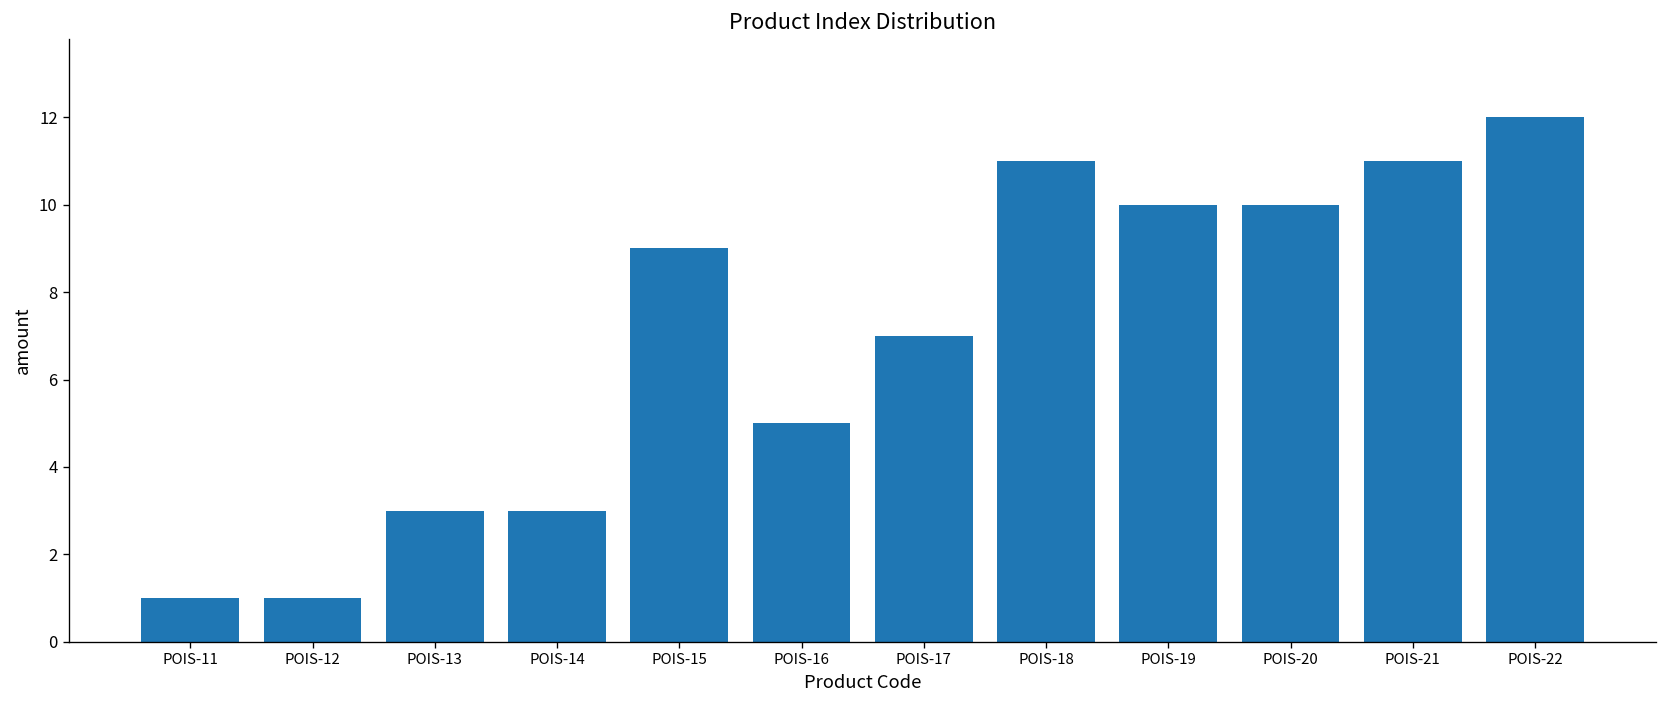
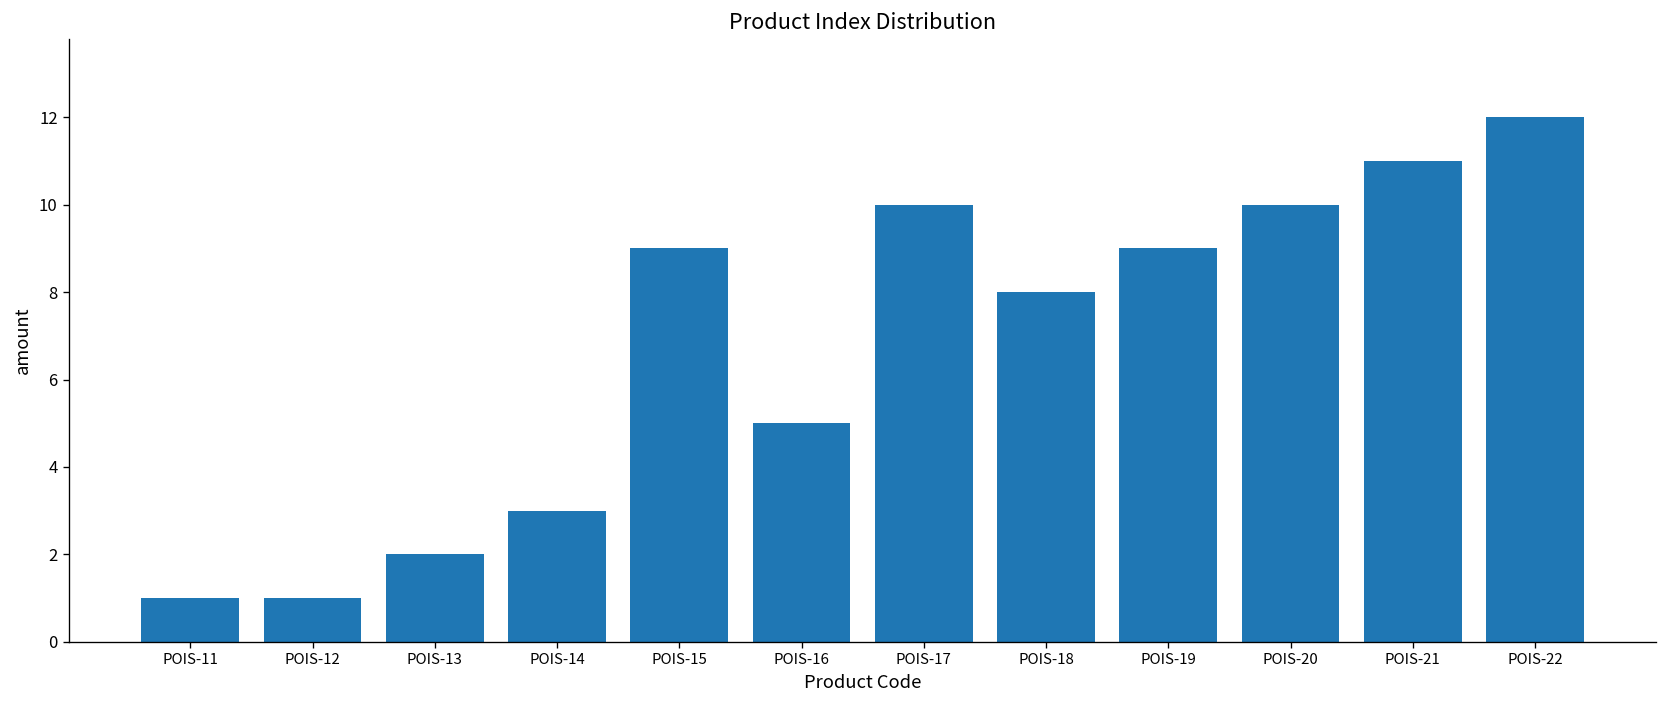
POIS-13: 3 -> 2
POIS-17: 7 -> 10
POIS-18: 11 -> 8
POIS-19: 10 -> 9
